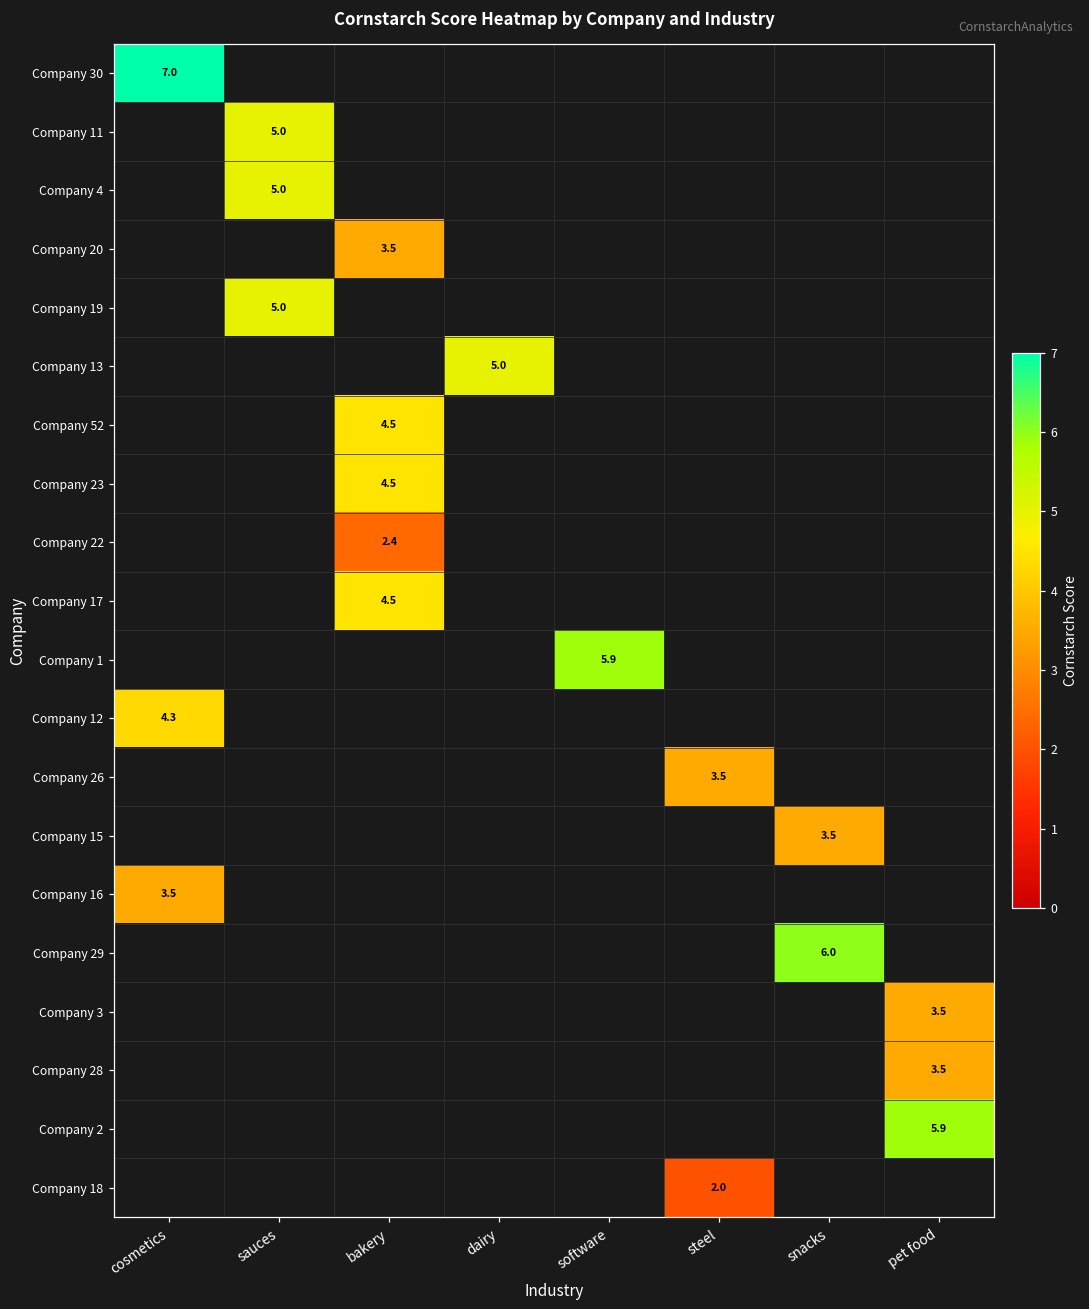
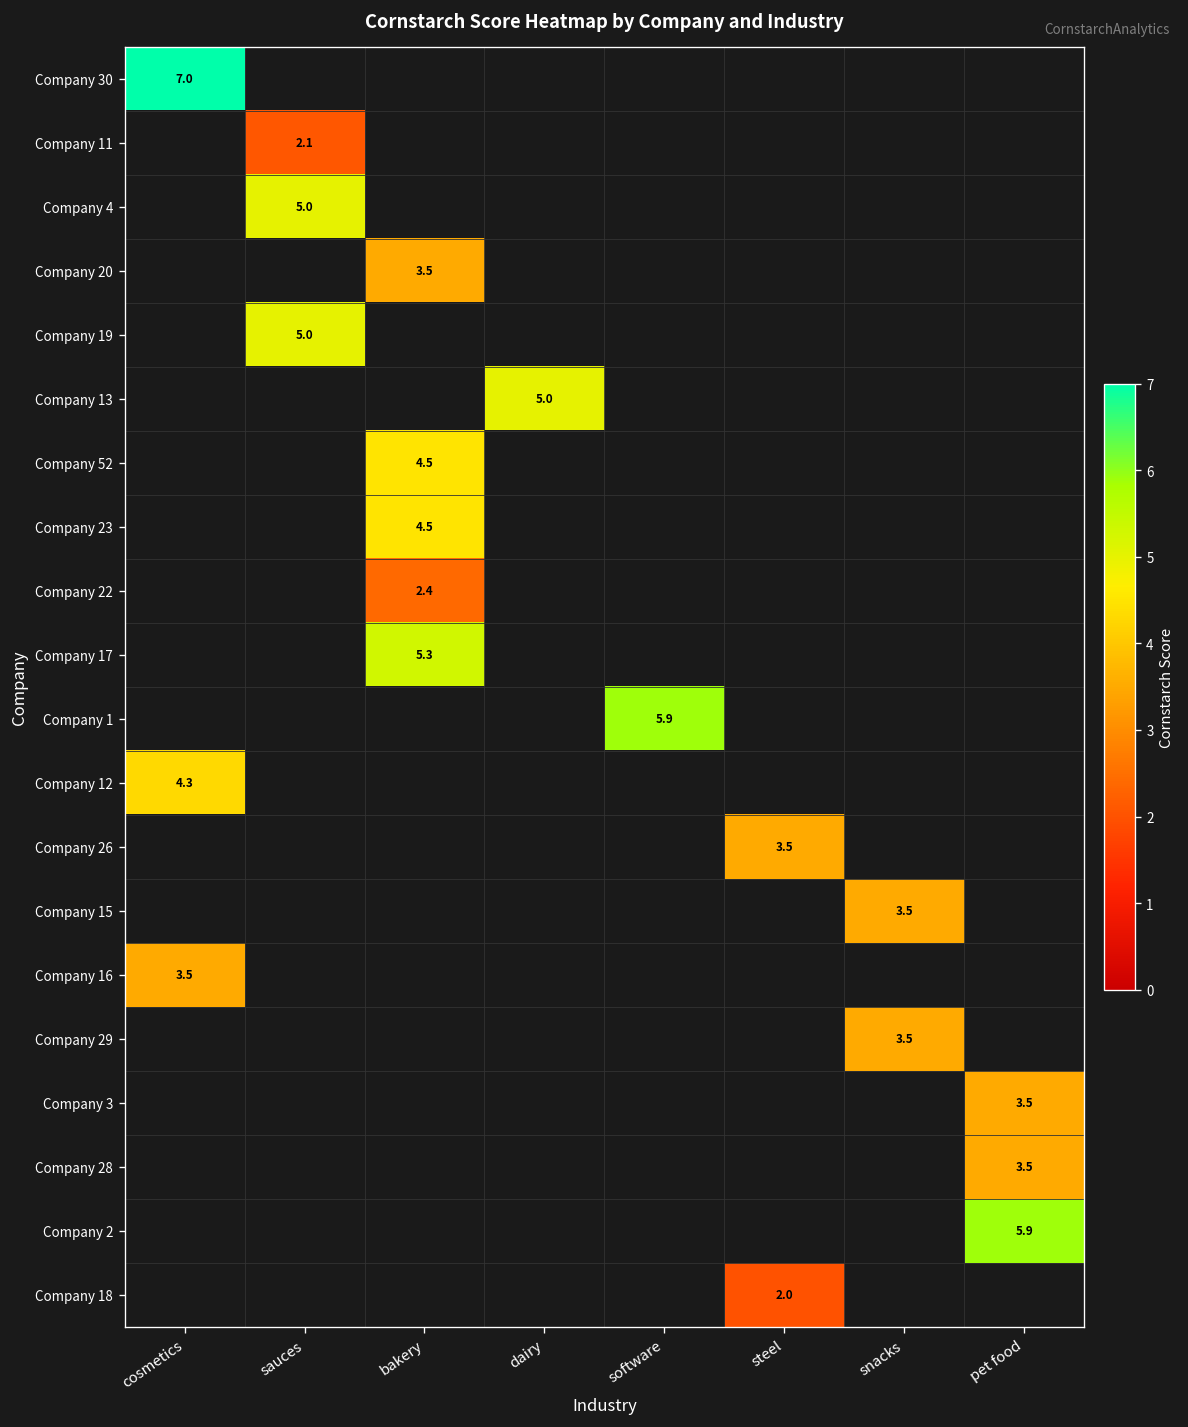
Company 11, sauces: 5.0 -> 2.1
Company 17, bakery: 4.5 -> 5.3
Company 29, snacks: 6.0 -> 3.5
